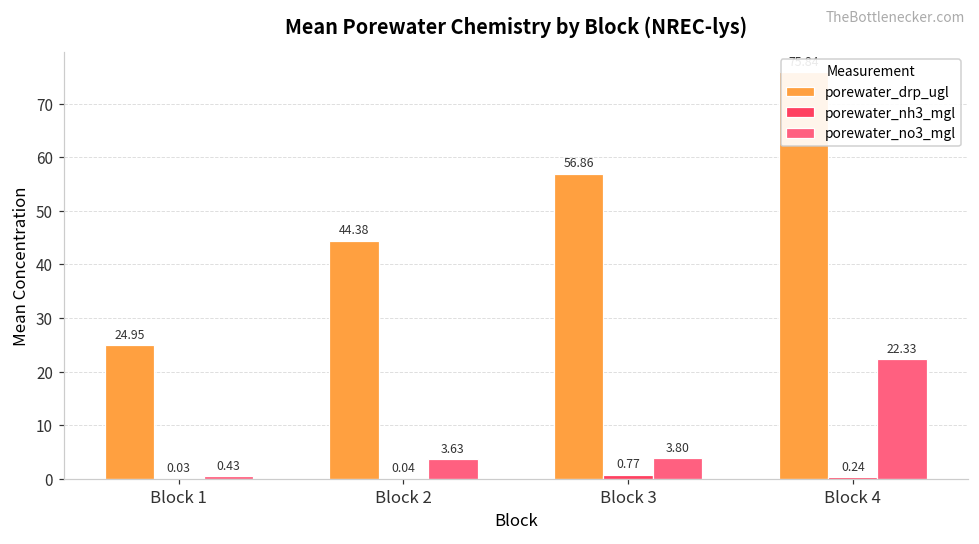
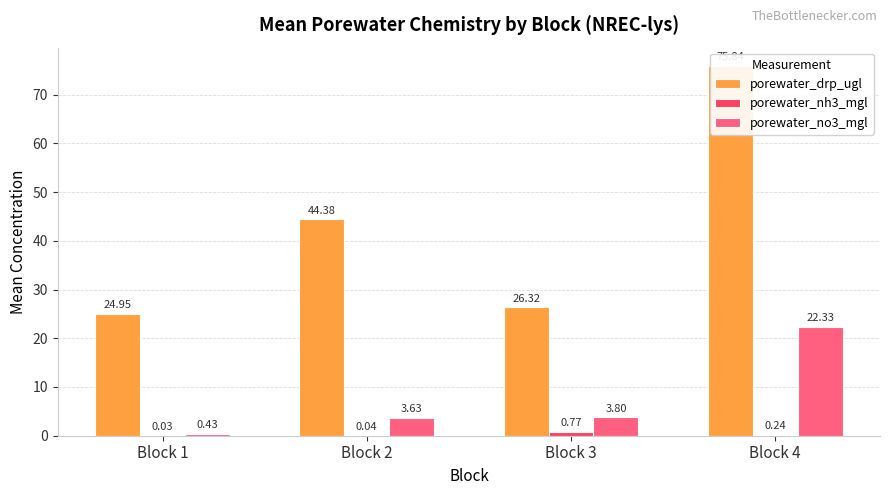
porewater_drp_ugl, Block 3: 56.86 -> 26.32
